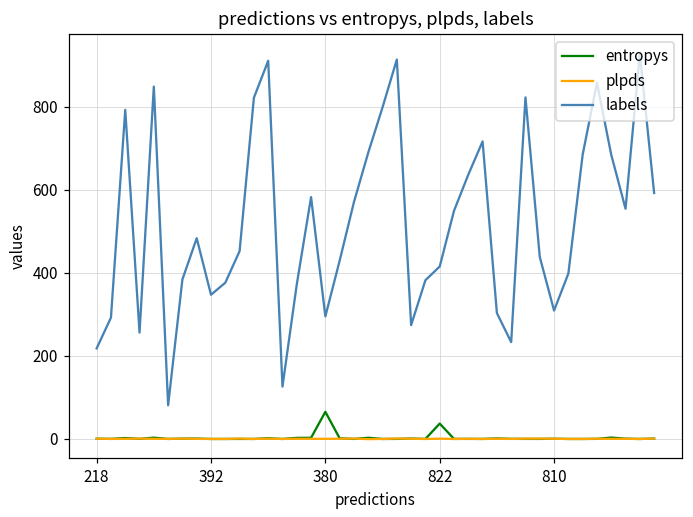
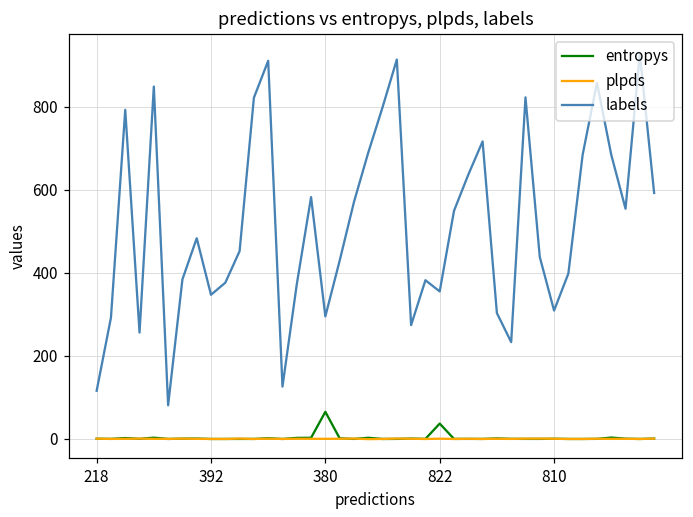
labels, 218: 220 -> 120
labels, 822: 420 -> 360
